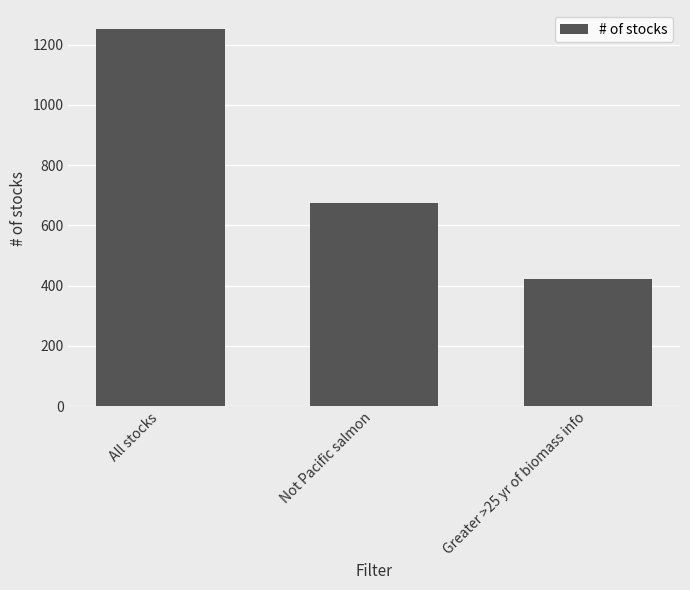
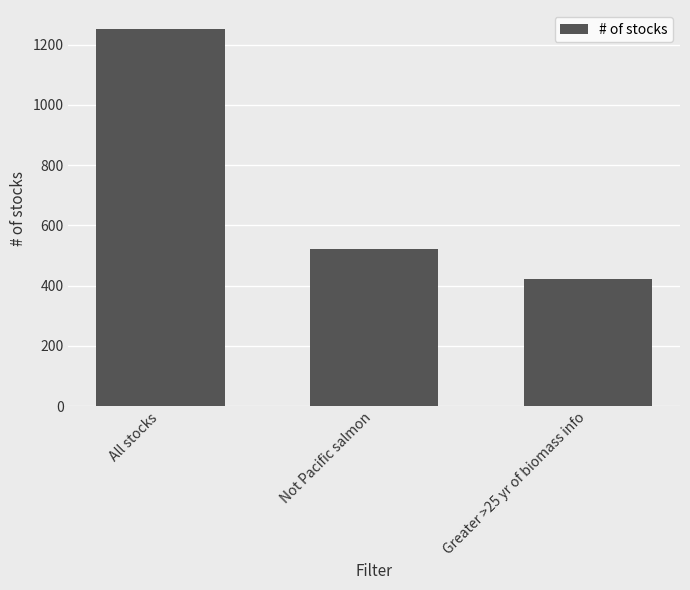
Not Pacific salmon: 680 -> 520
